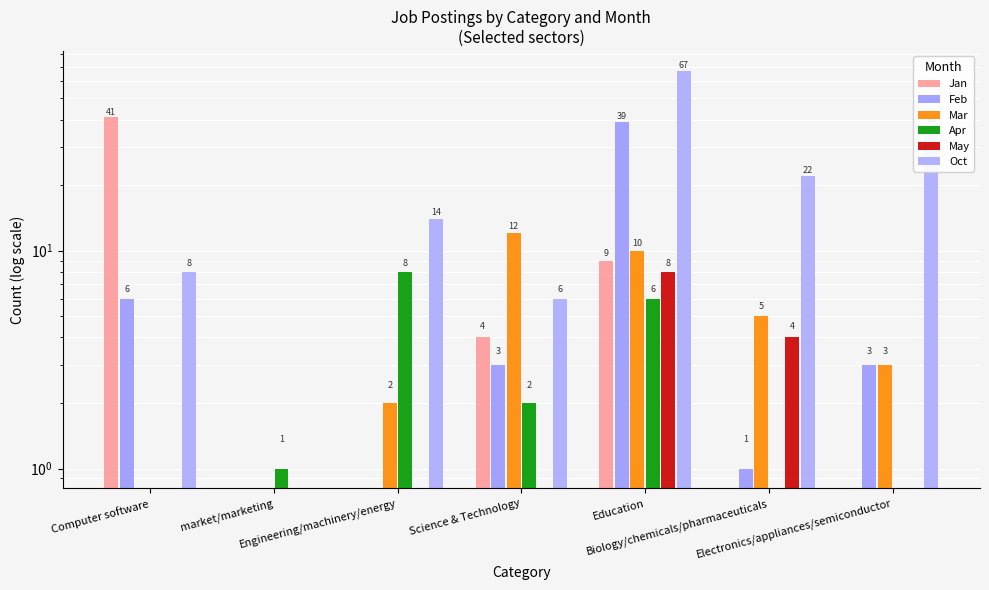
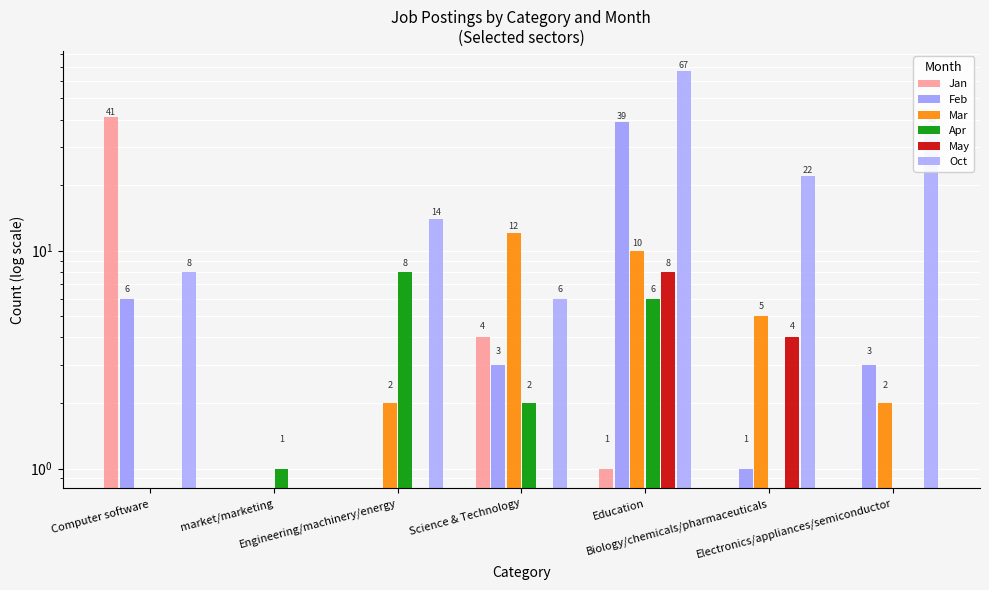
Jan, Education: 9 -> 1
Mar, Electronics/appliances/semiconductor: 3 -> 2
